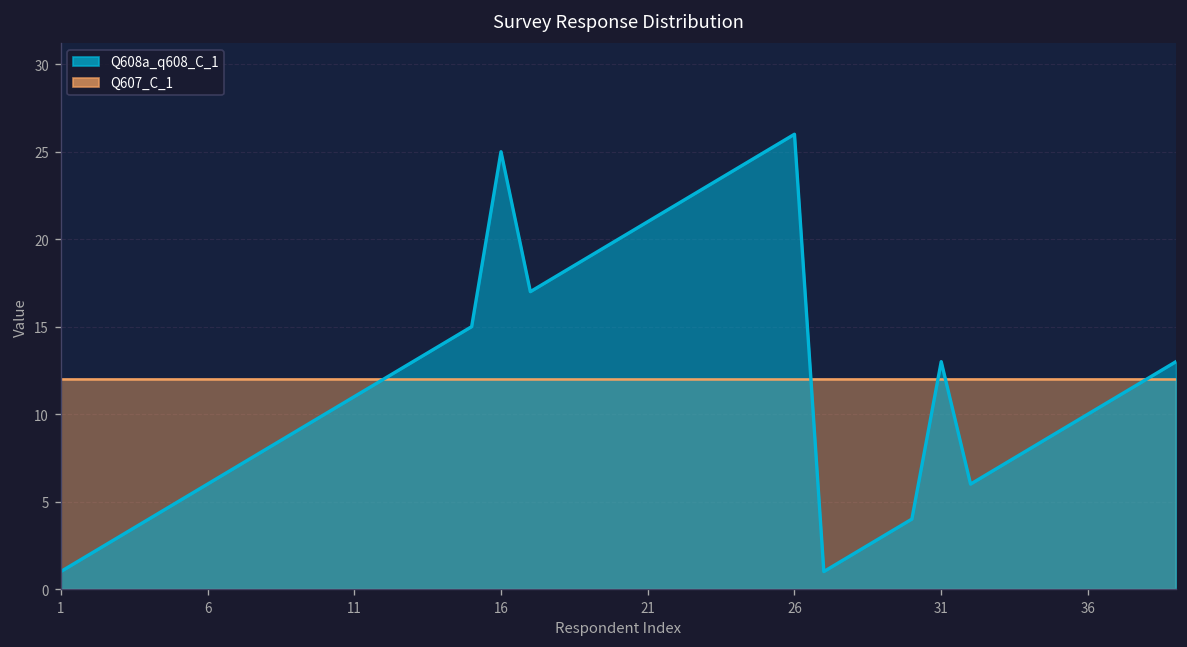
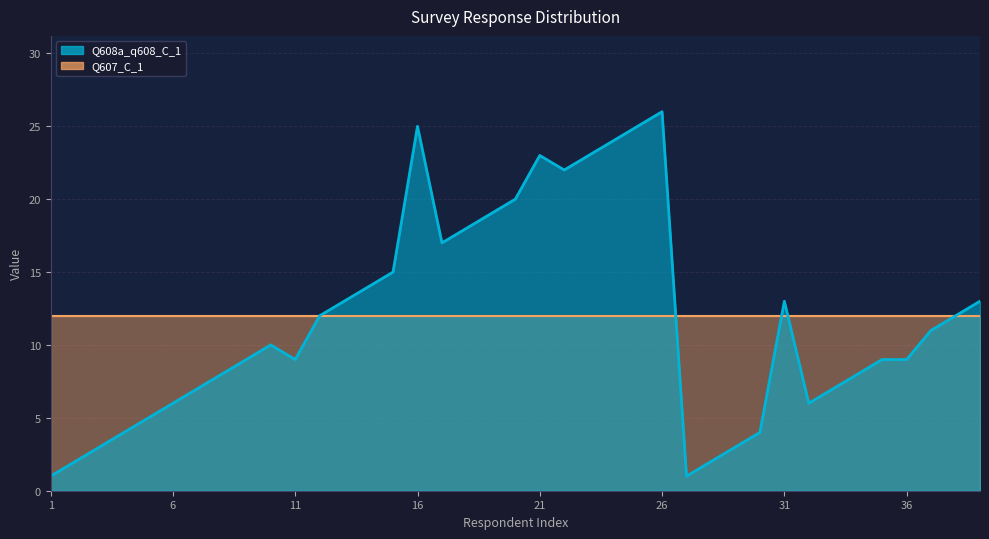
Q608a_q608_C_1, 11: 11 -> 9
Q608a_q608_C_1, 21: 21 -> 23
Q608a_q608_C_1, 36: 10 -> 9
